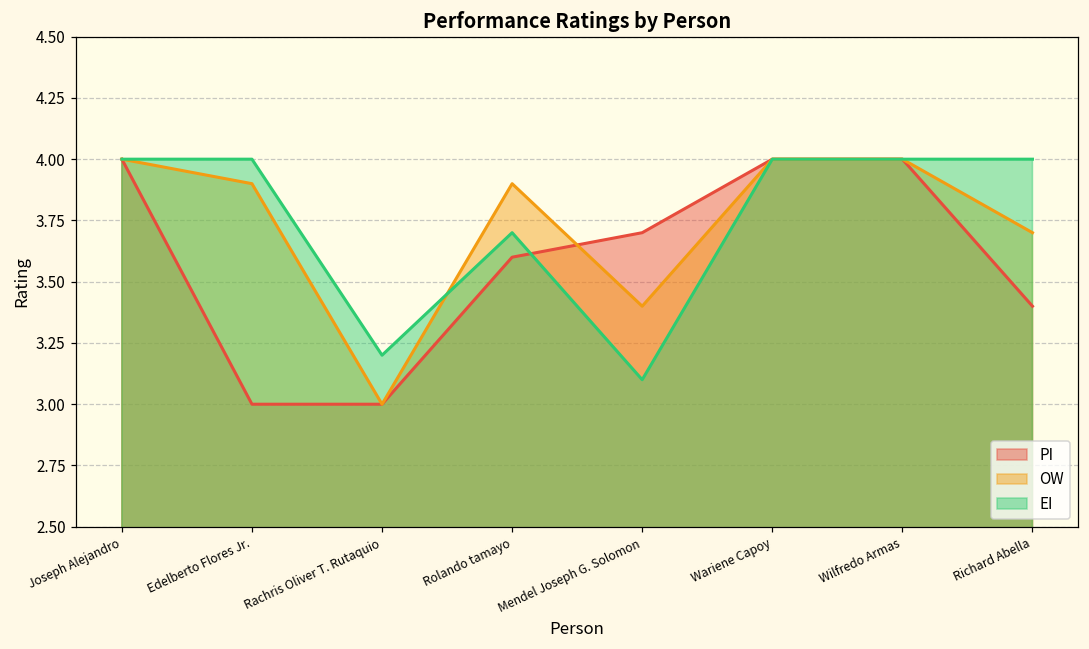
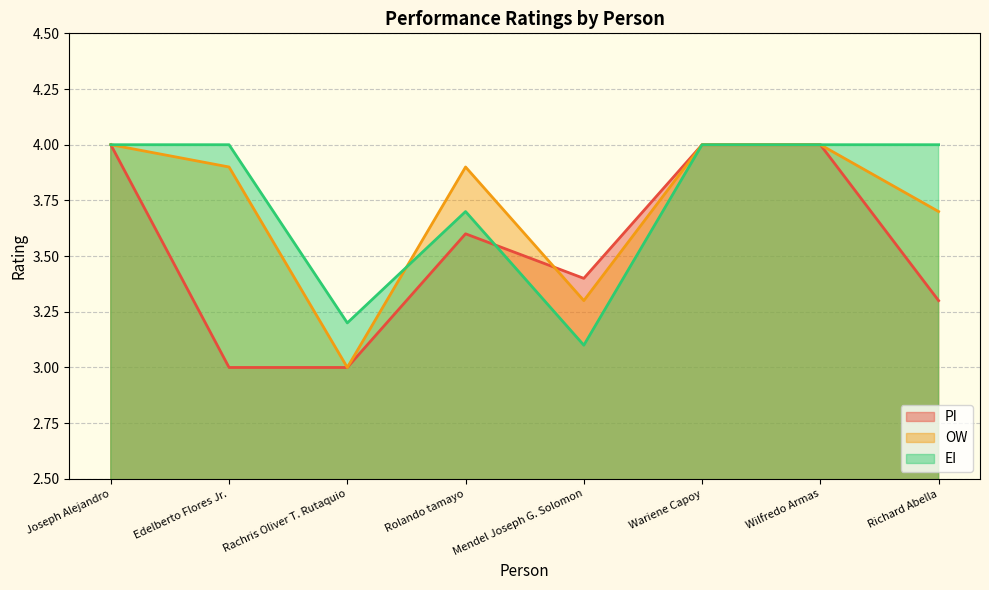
PI, Mendel Joseph G. Solomon: 3.7 -> 3.4
OW, Mendel Joseph G. Solomon: 3.4 -> 3.3
PI, Richard Abella: 3.4 -> 3.3
